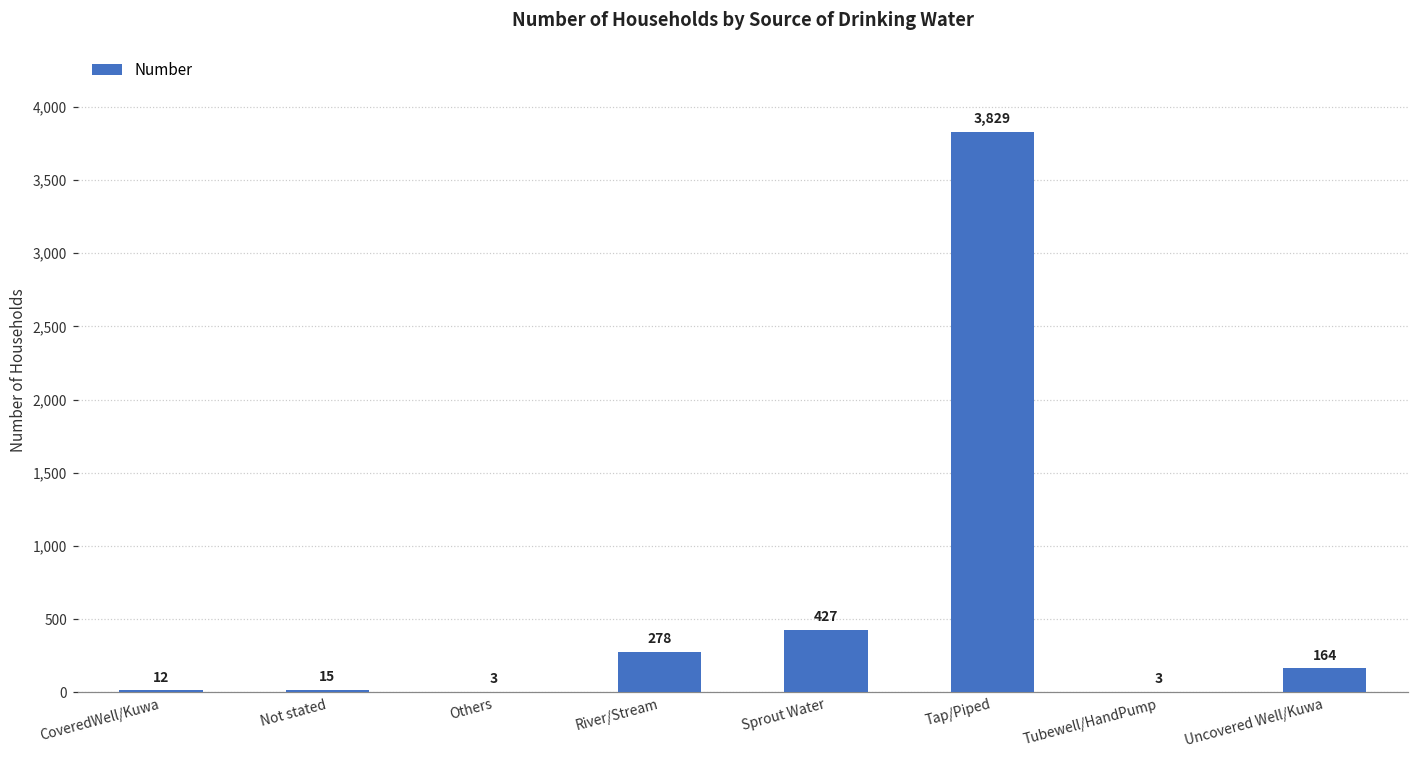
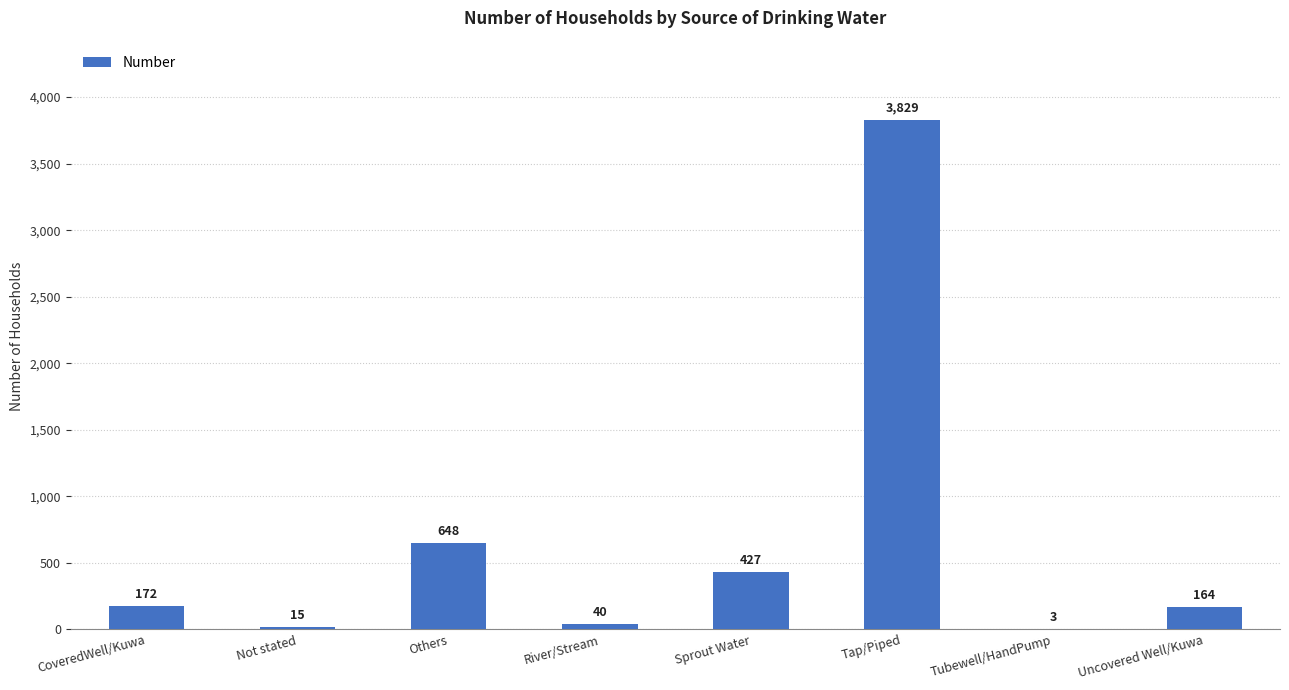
CoveredWell/Kuwa: 12 -> 172
Others: 3 -> 648
River/Stream: 278 -> 40
